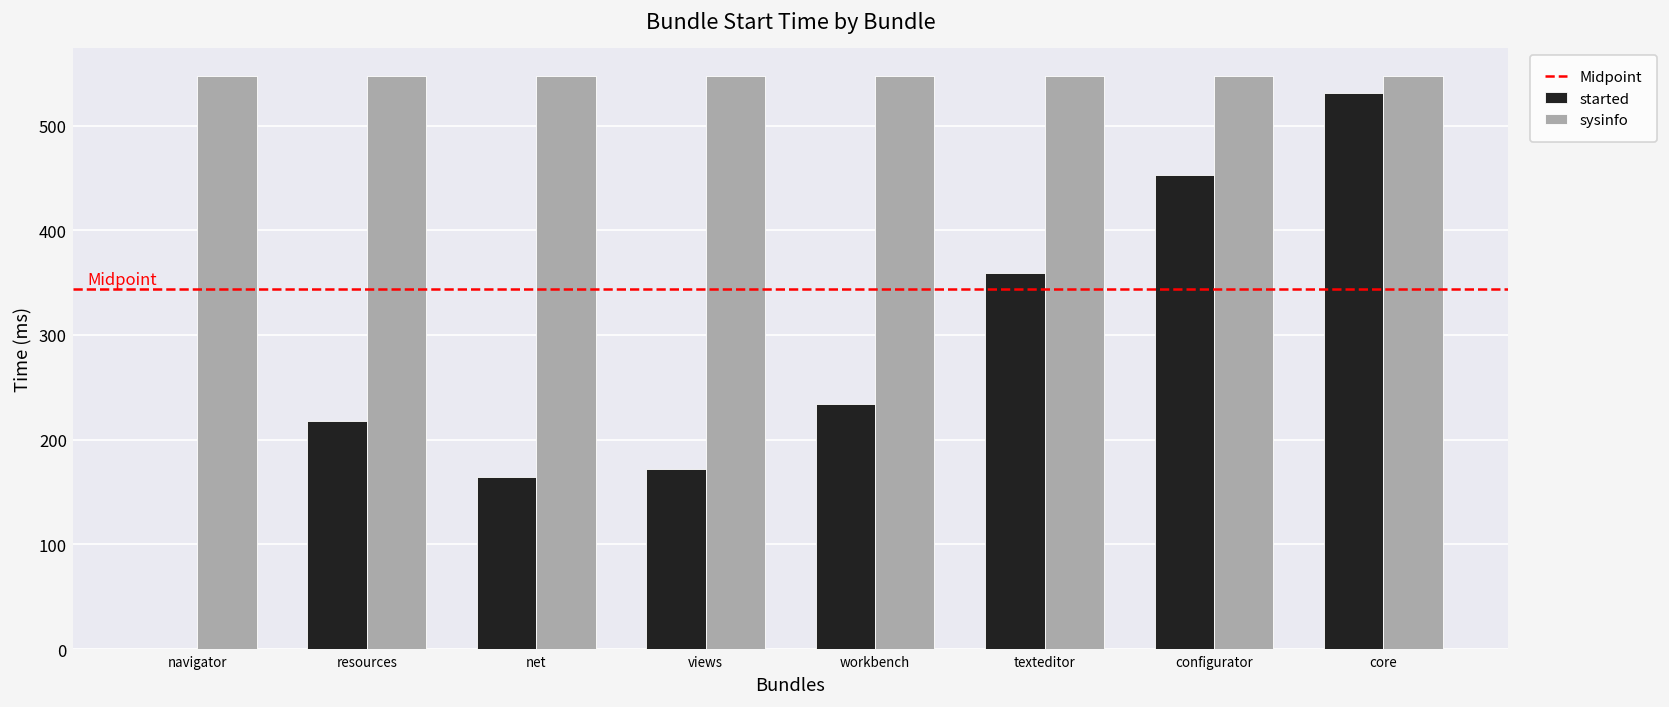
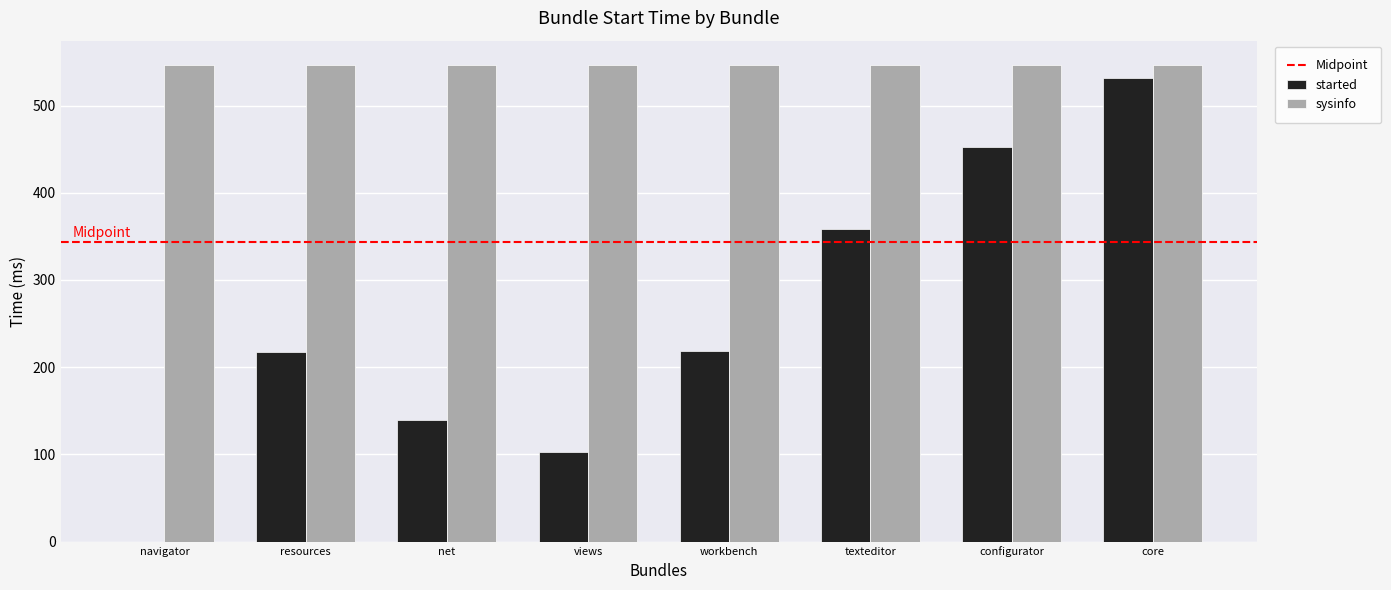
started, net: 160 -> 140
started, views: 170 -> 100
started, workbench: 230 -> 220
